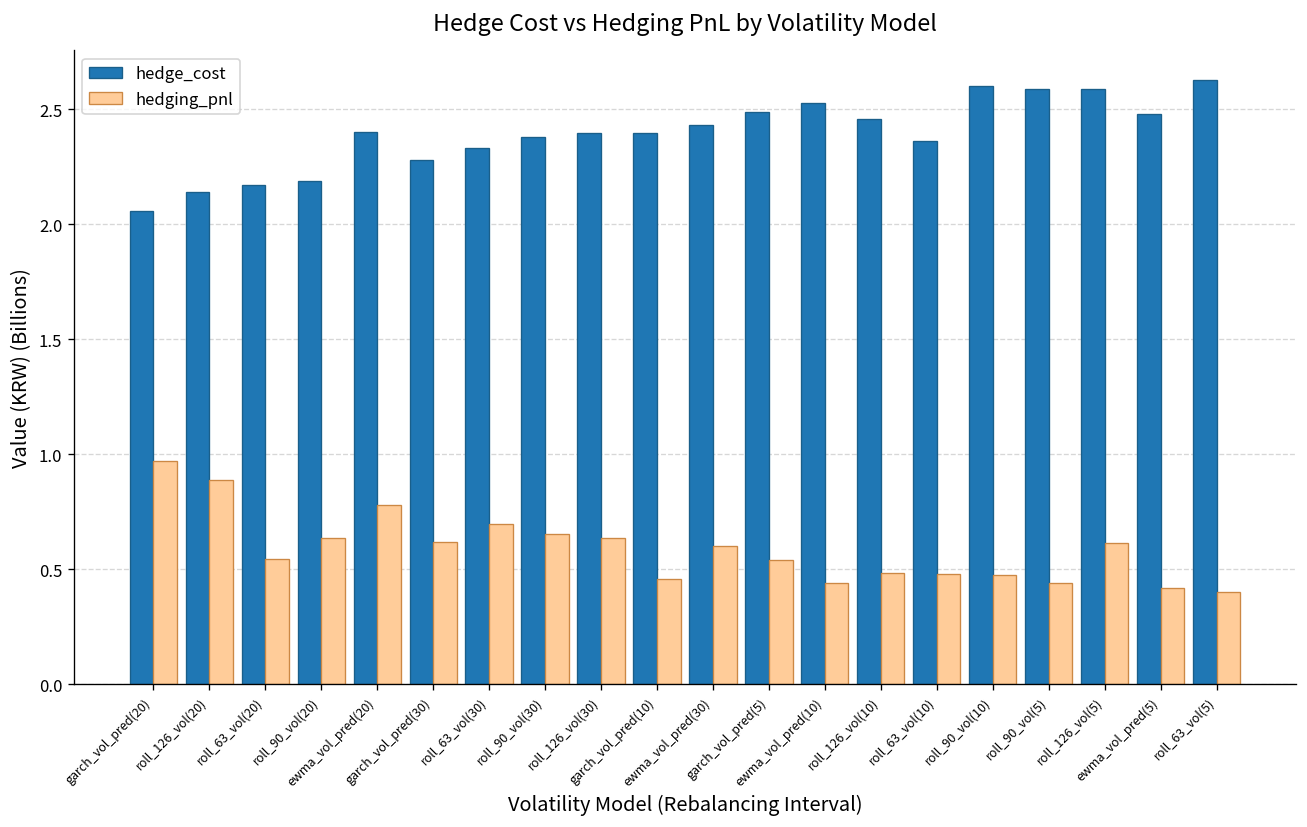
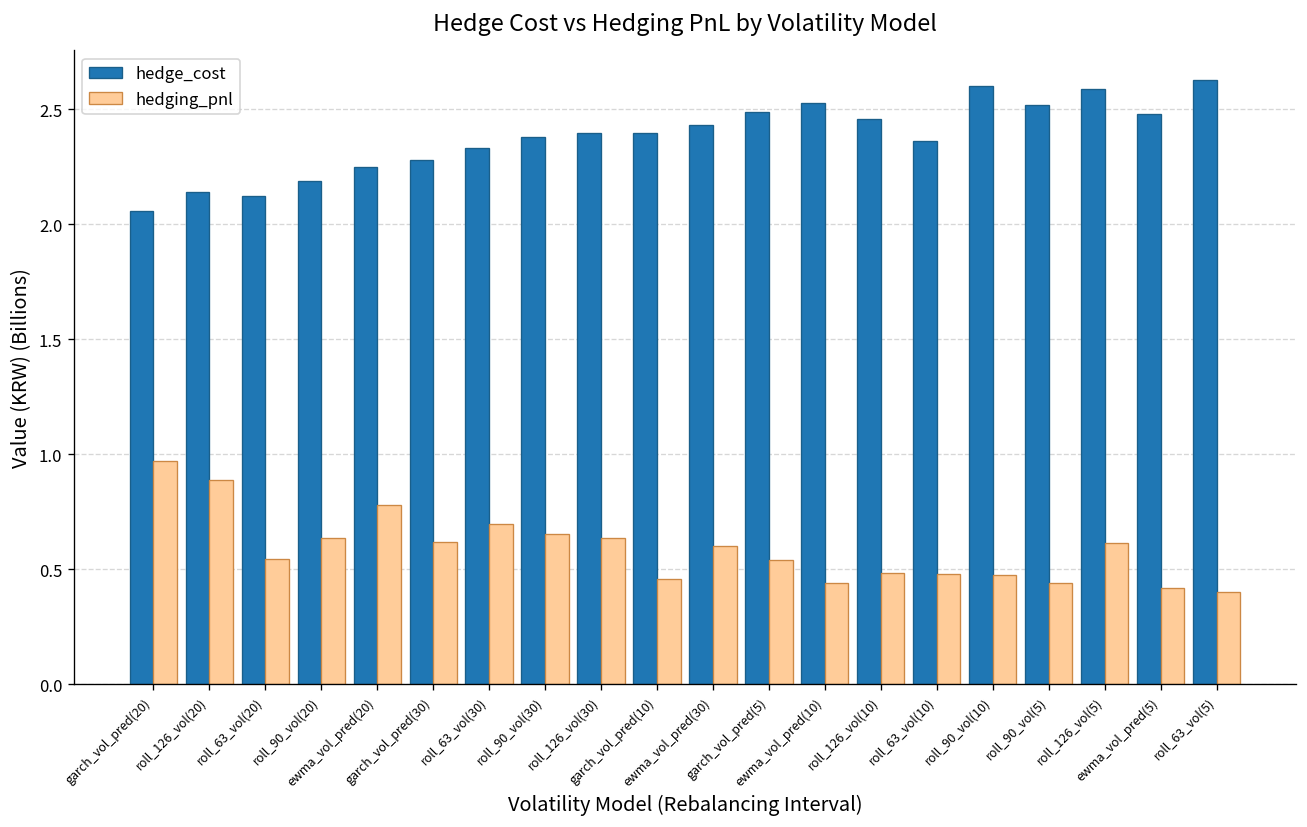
hedge_cost, roll_63_vol(20): 2.17 -> 2.12
hedge_cost, ewma_vol_pred(20): 2.40 -> 2.25
hedge_cost, roll_90_vol(5): 2.59 -> 2.52
